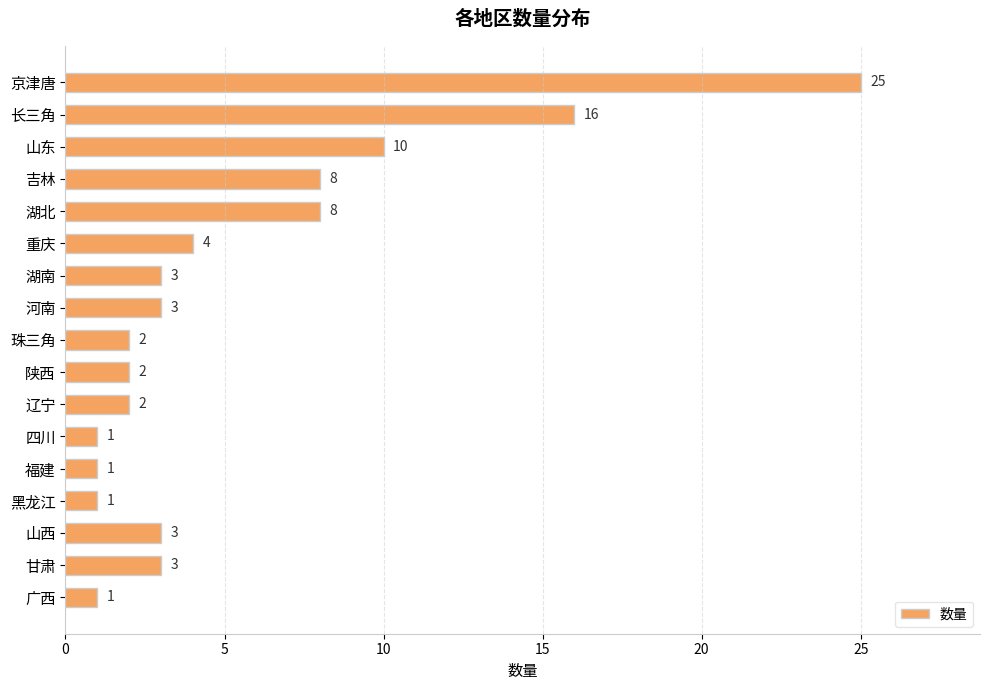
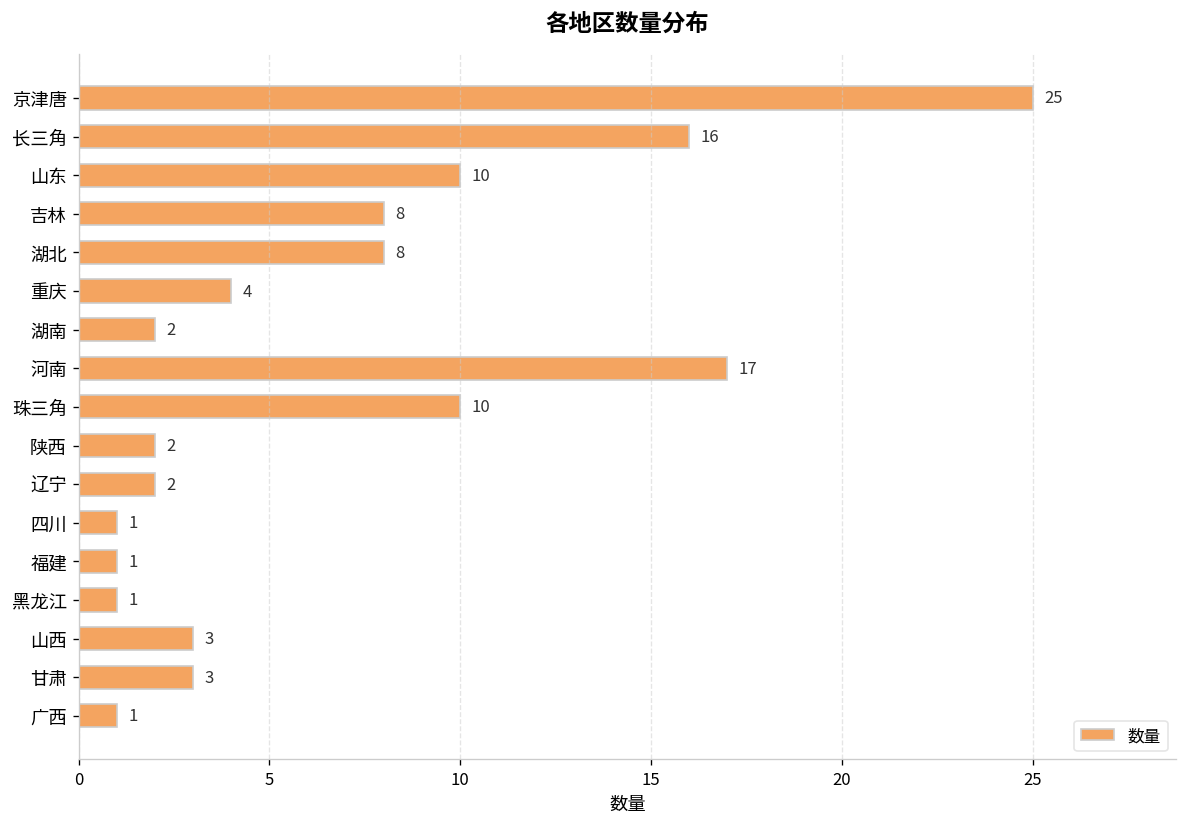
湖南: 3 -> 2
河南: 3 -> 17
珠三角: 2 -> 10
